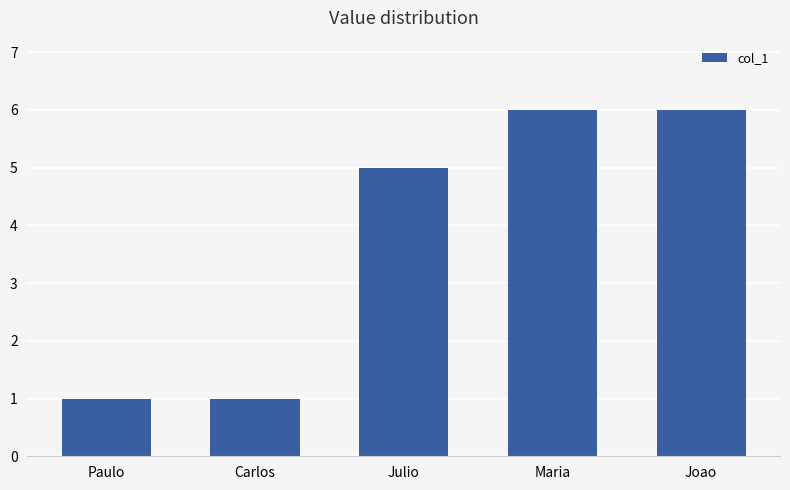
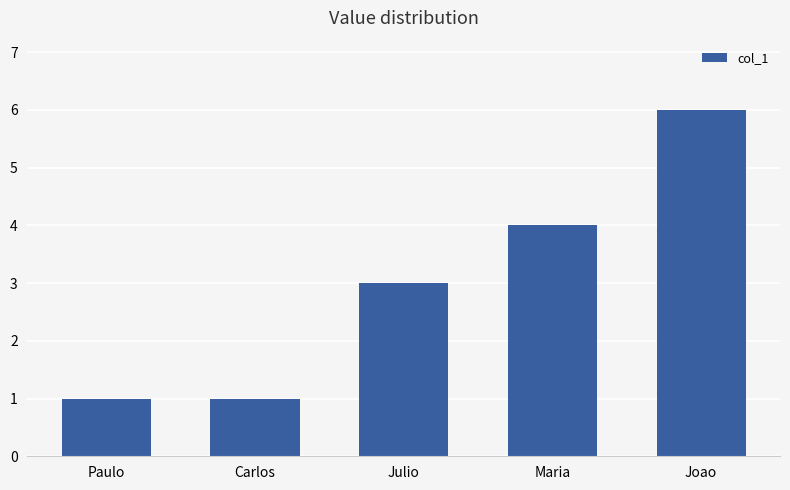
Julio: 5 -> 3
Maria: 6 -> 4
